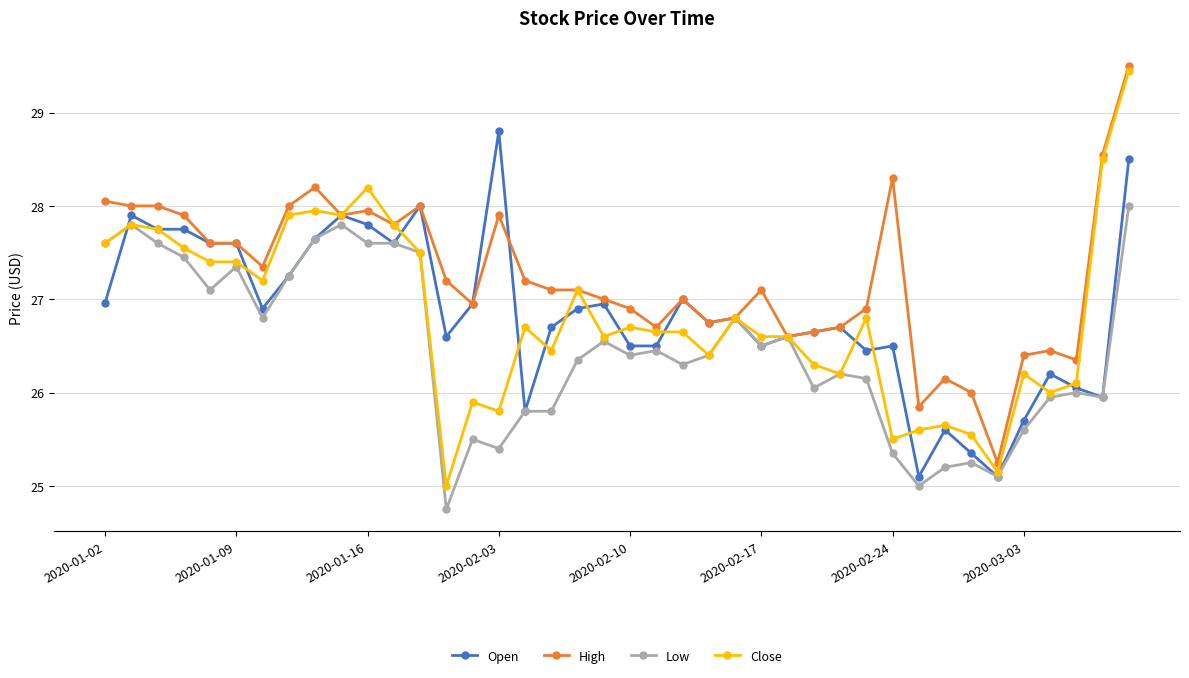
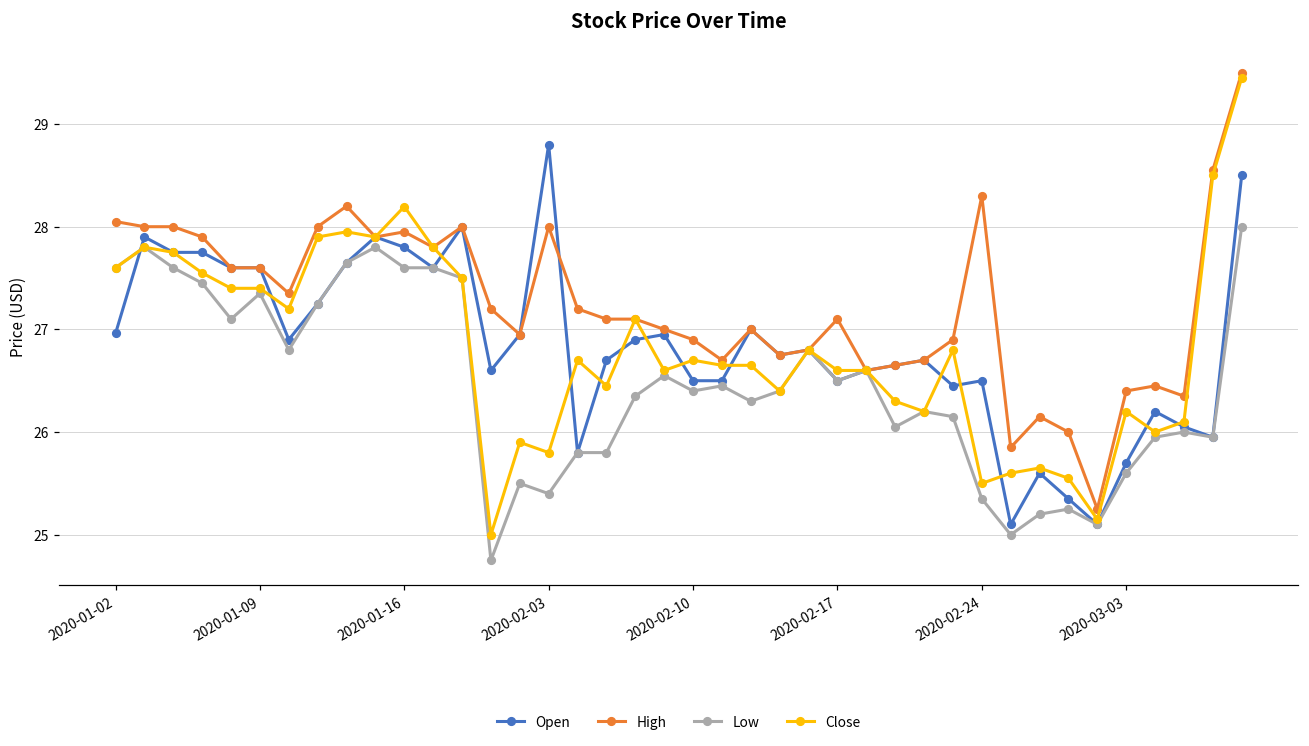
High, 2020-02-03: 27.9 -> 28.0
